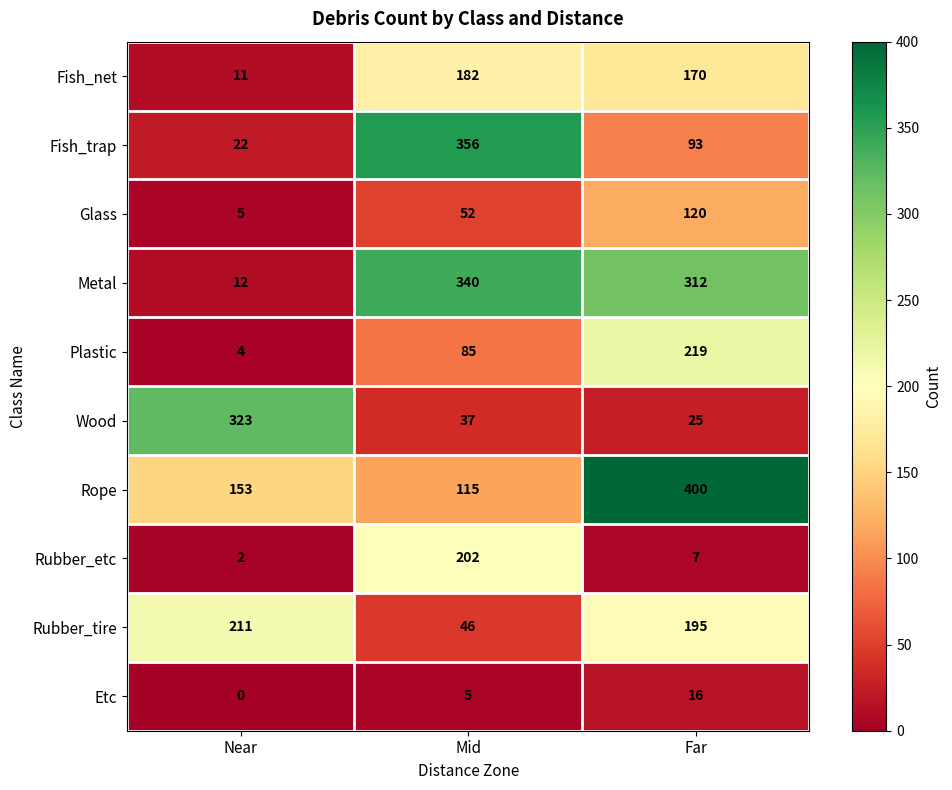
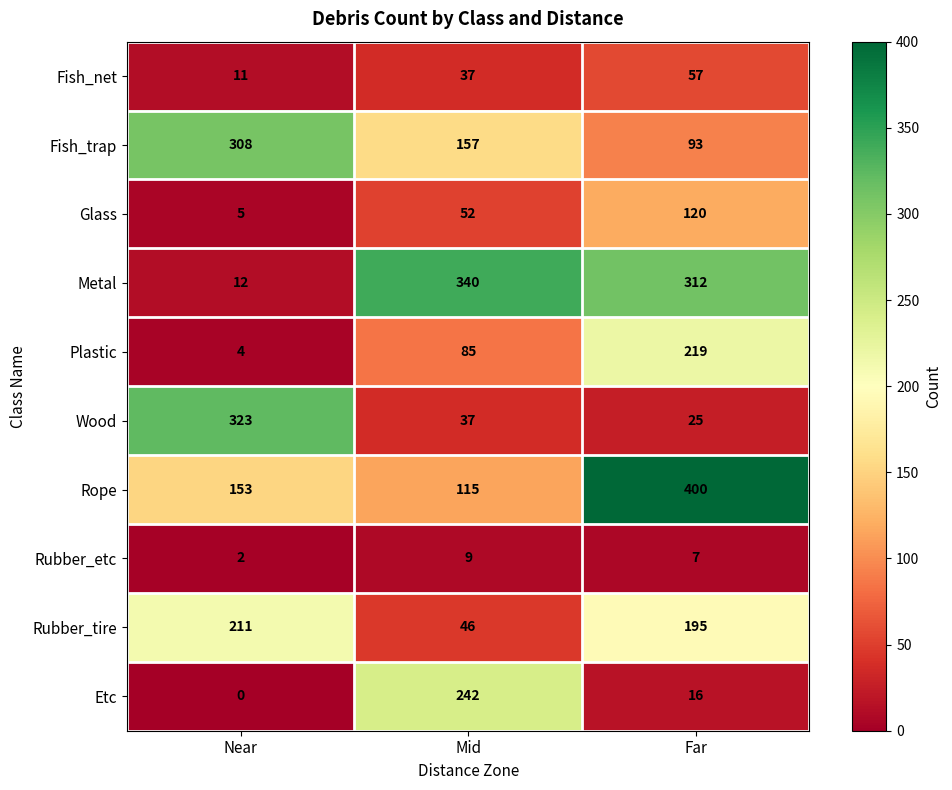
Fish_net, Mid: 182 -> 37
Fish_net, Far: 170 -> 57
Fish_trap, Near: 22 -> 308
Fish_trap, Mid: 356 -> 157
Rubber_etc, Mid: 202 -> 9
Etc, Mid: 5 -> 242
